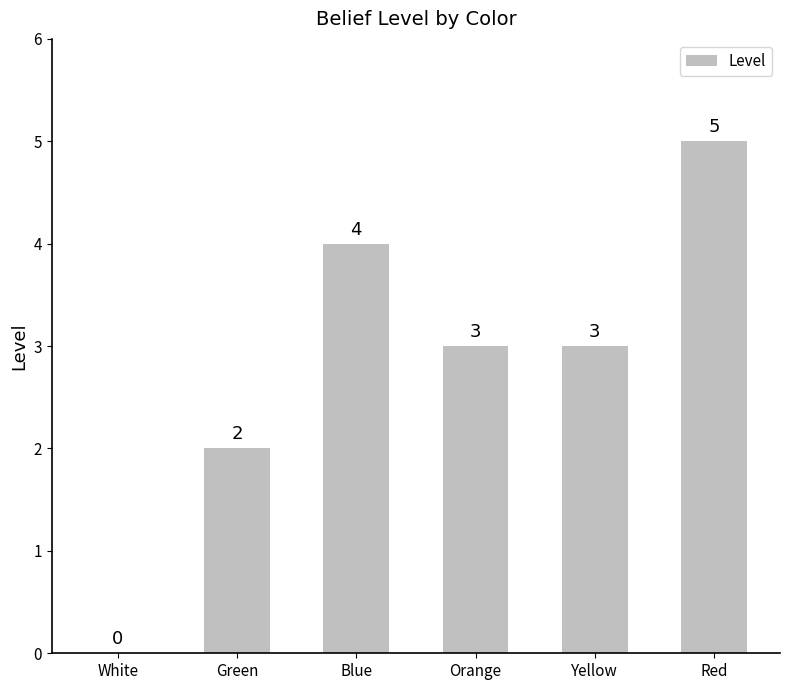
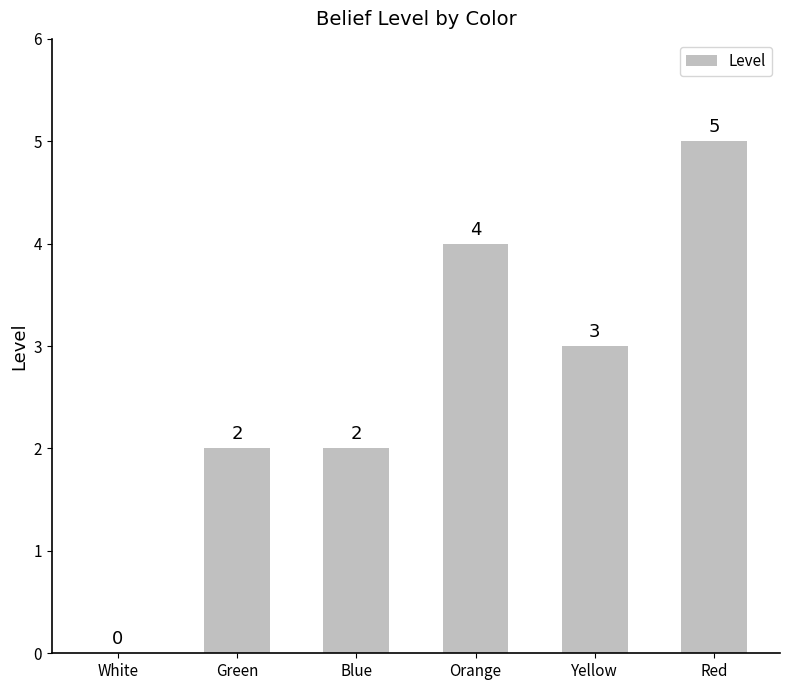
Blue: 4 -> 2
Orange: 3 -> 4
